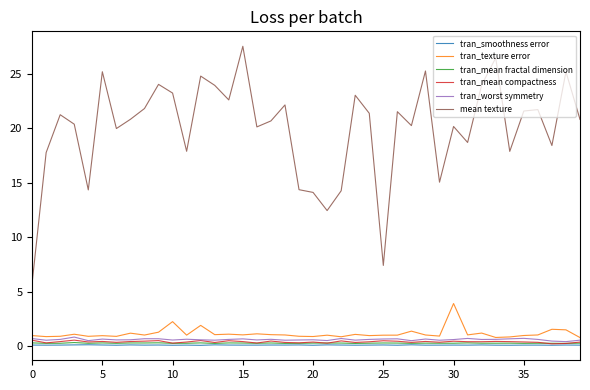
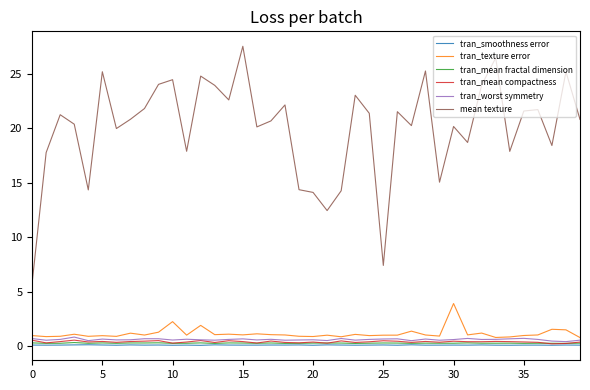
mean texture, 10: 23.2 -> 24.5
